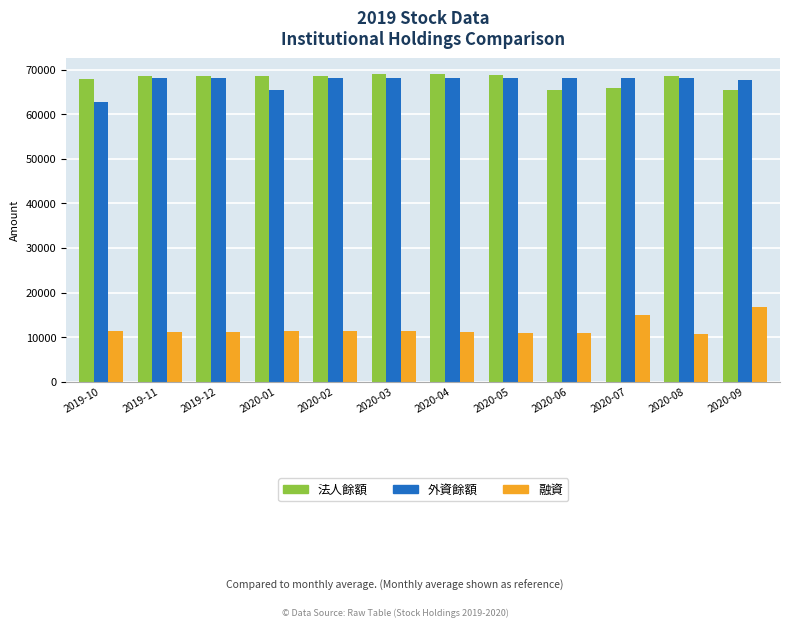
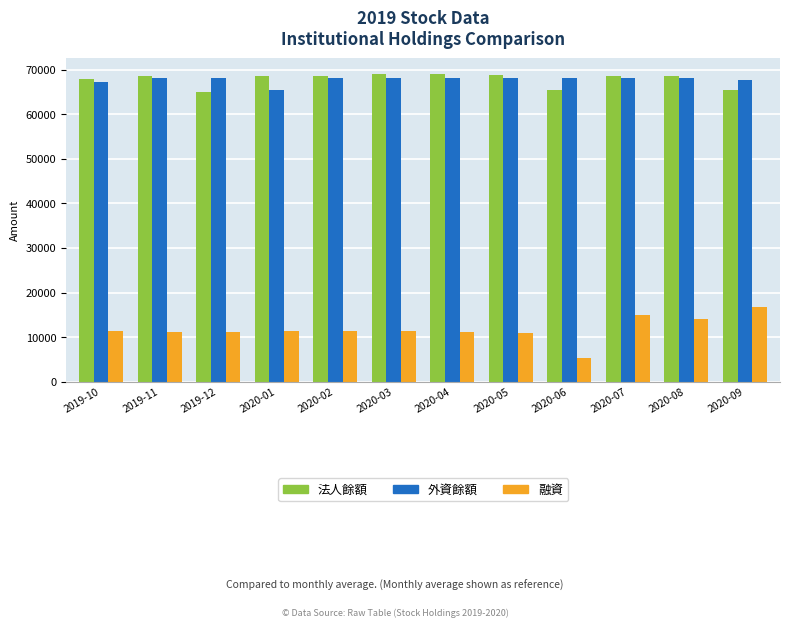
外資餘額, 2019-10: 63000 -> 67000
法人餘額, 2019-12: 69000 -> 65000
融資, 2020-06: 11000 -> 5000
法人餘額, 2020-07: 66000 -> 69000
融資, 2020-08: 11000 -> 14000
